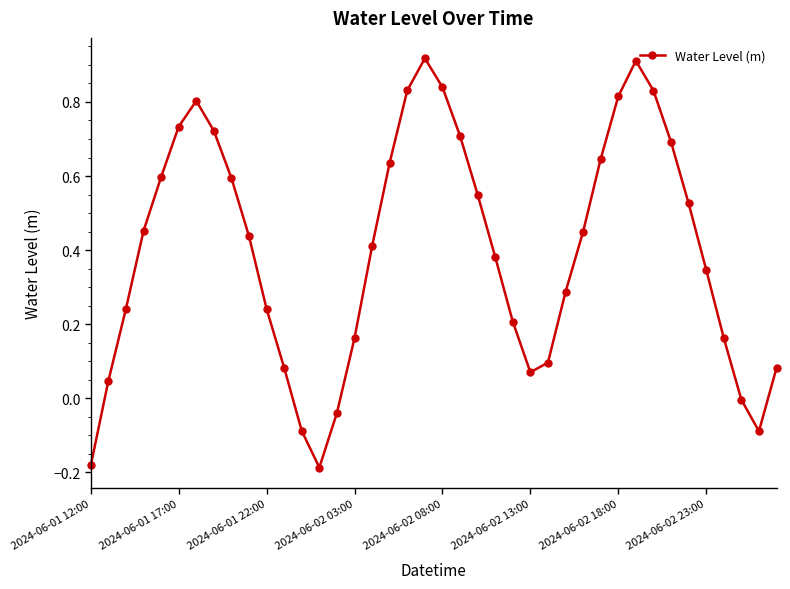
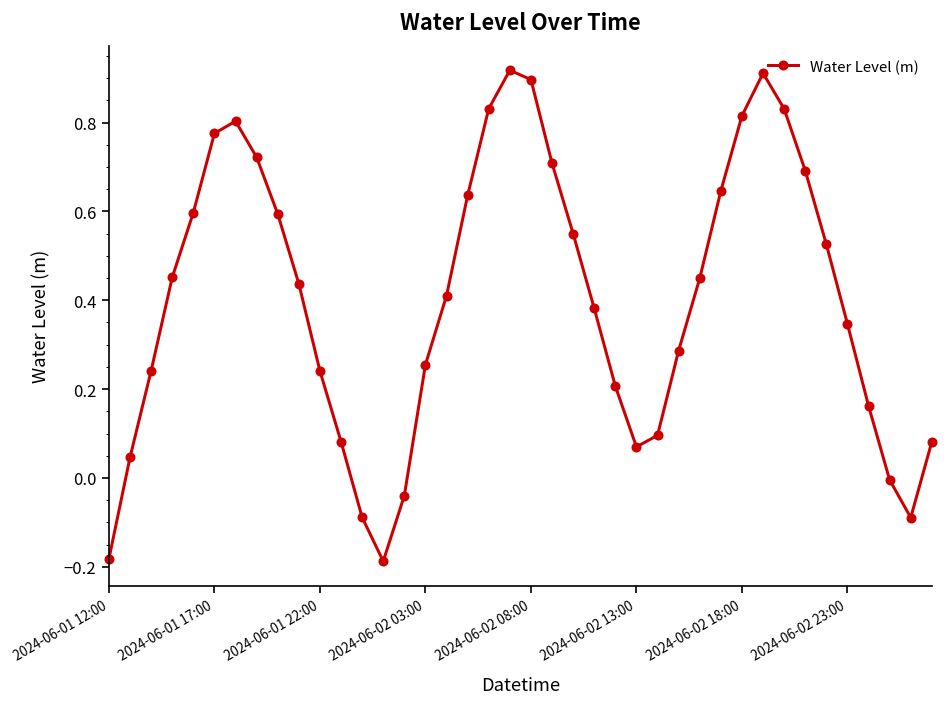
2024-06-01 17:00: 0.73 -> 0.78
2024-06-02 03:00: 0.16 -> 0.26
2024-06-02 08:00: 0.84 -> 0.90
